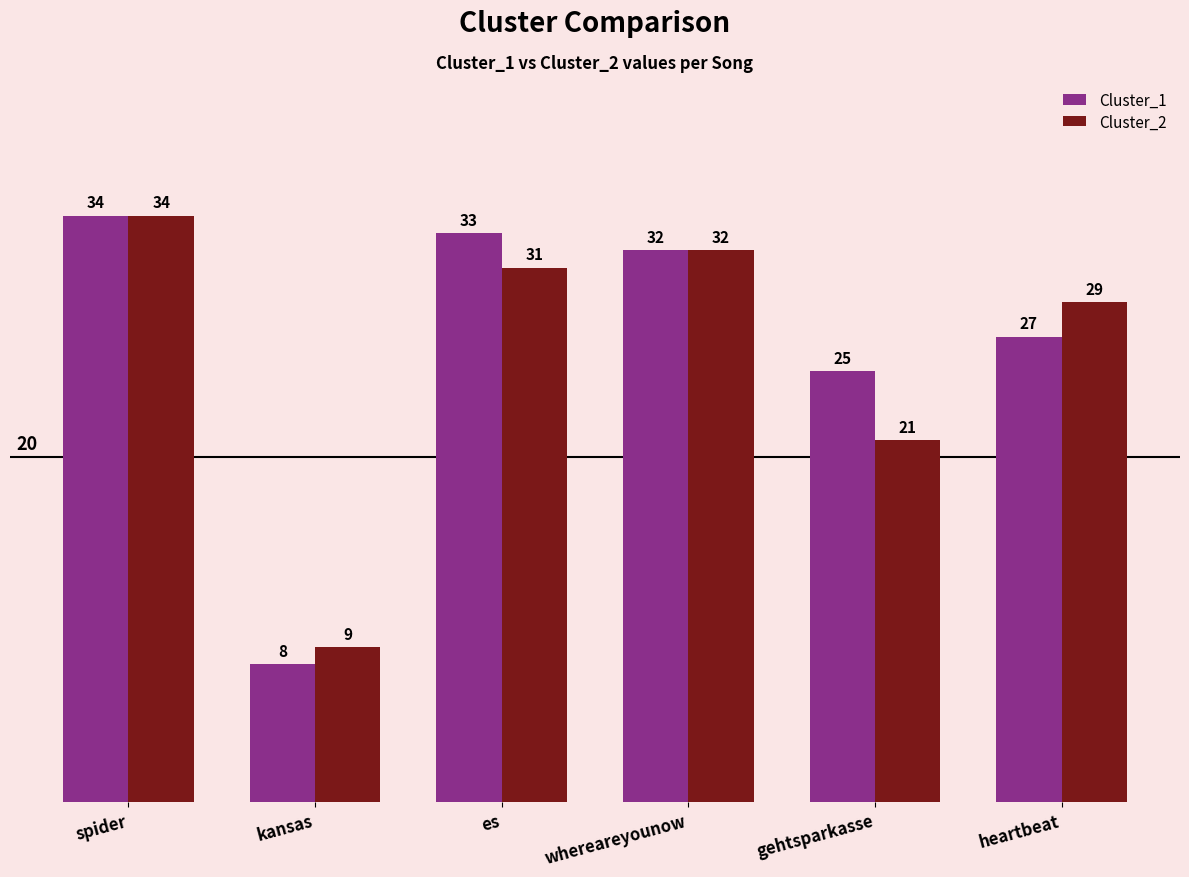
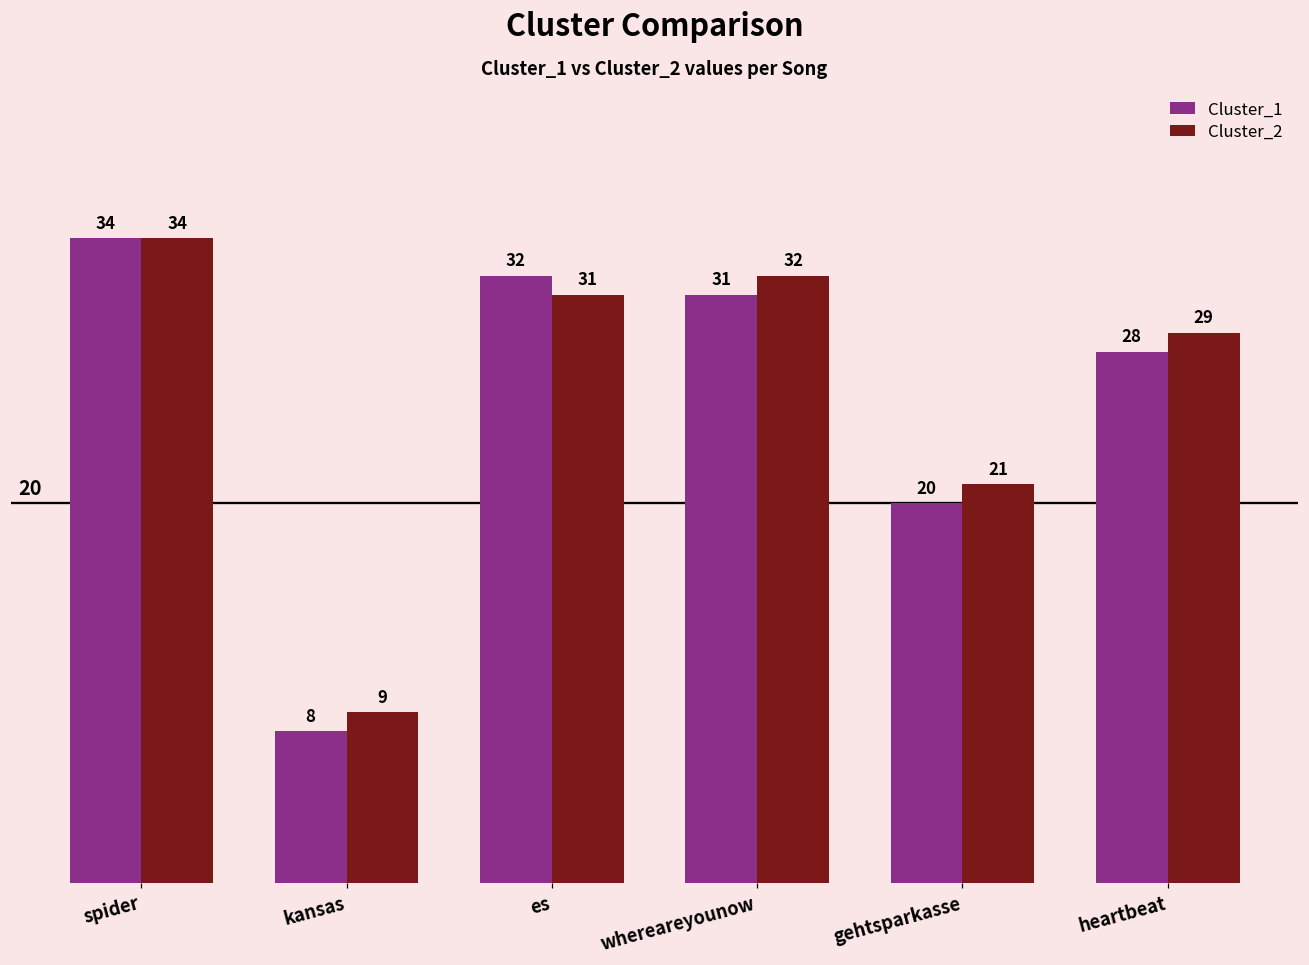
Cluster_1, es: 33 -> 32
Cluster_1, whereareyounow: 32 -> 31
Cluster_1, gehtsparkasse: 25 -> 20
Cluster_1, heartbeat: 27 -> 28
